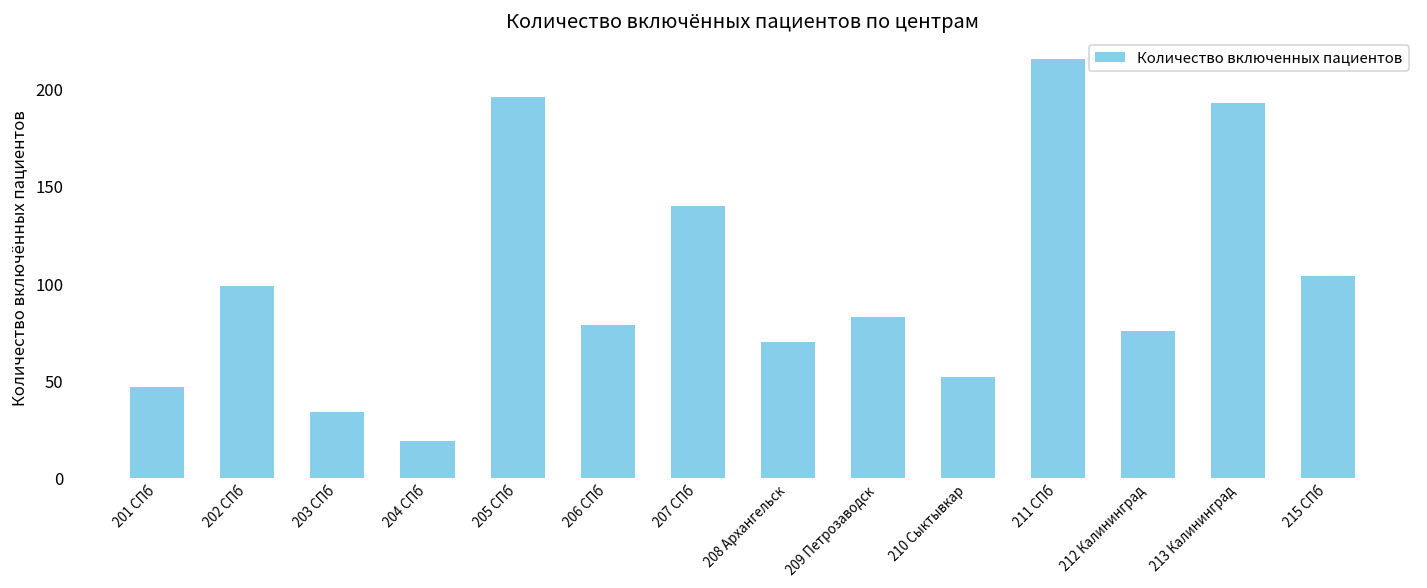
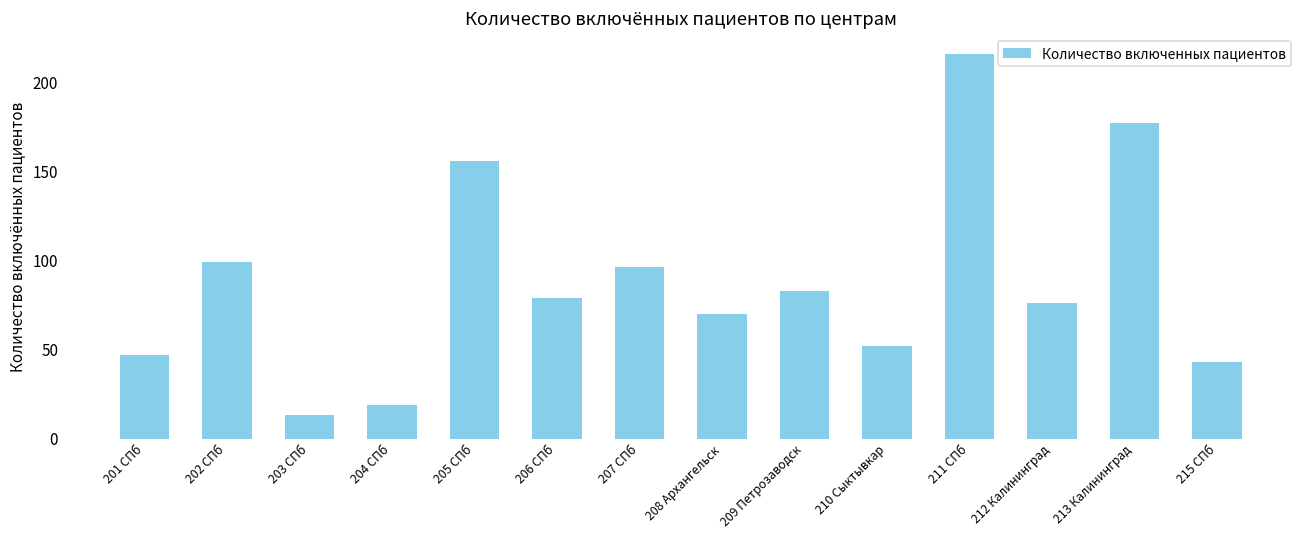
203 СПб: 34 -> 13
205 СПб: 196 -> 156
207 СПб: 140 -> 96
213 Калининград: 193 -> 177
215 СПб: 104 -> 43
